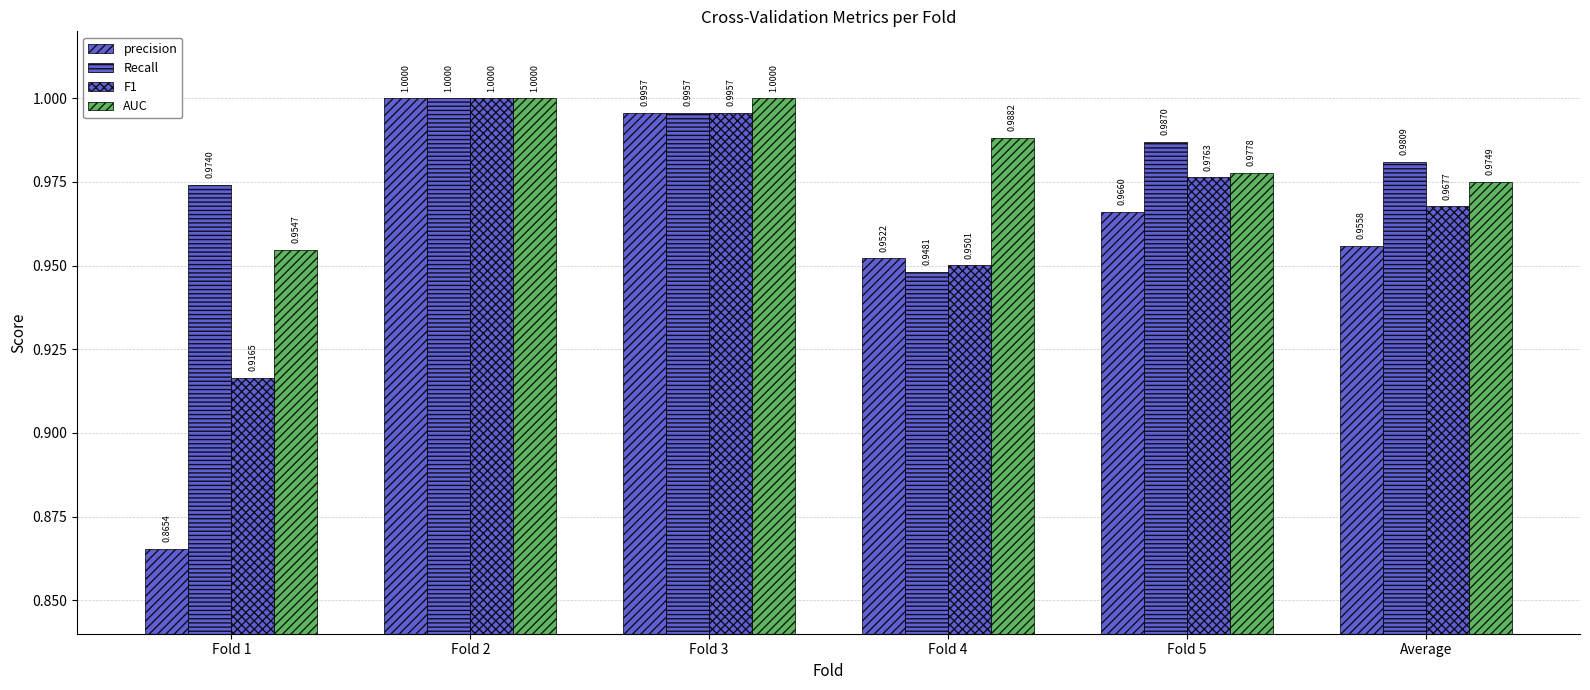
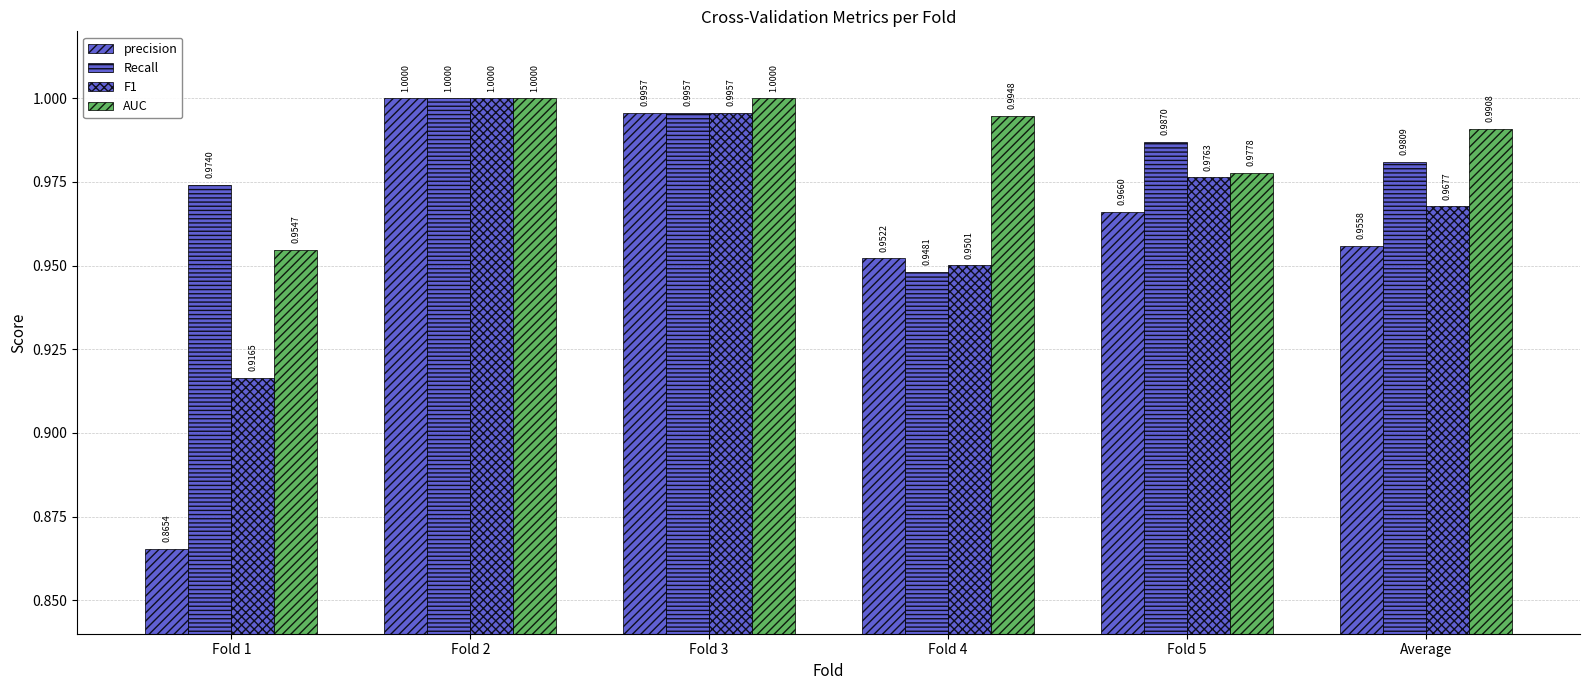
AUC, Fold 4: 0.9882 -> 0.9948
AUC, Average: 0.9749 -> 0.9908
